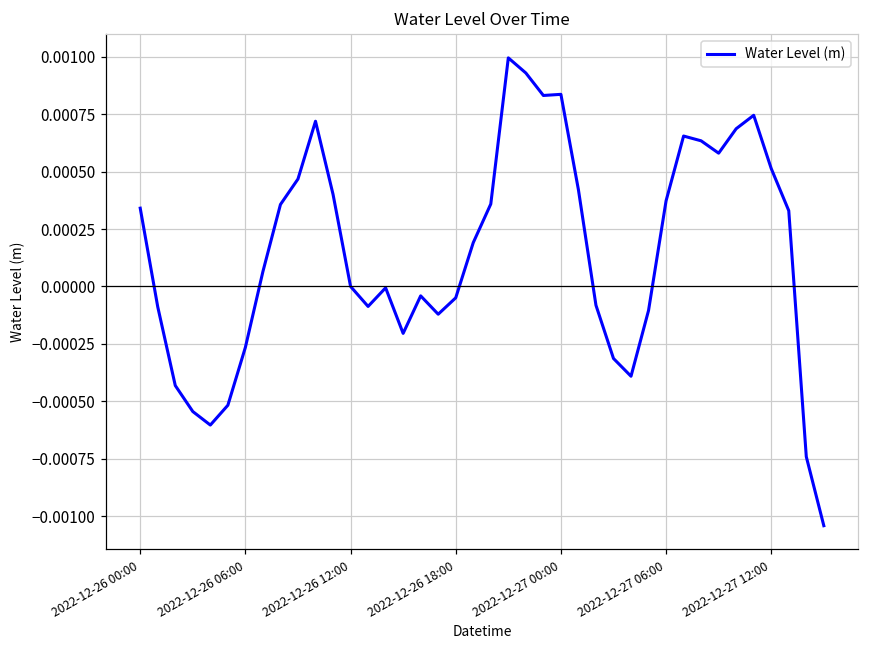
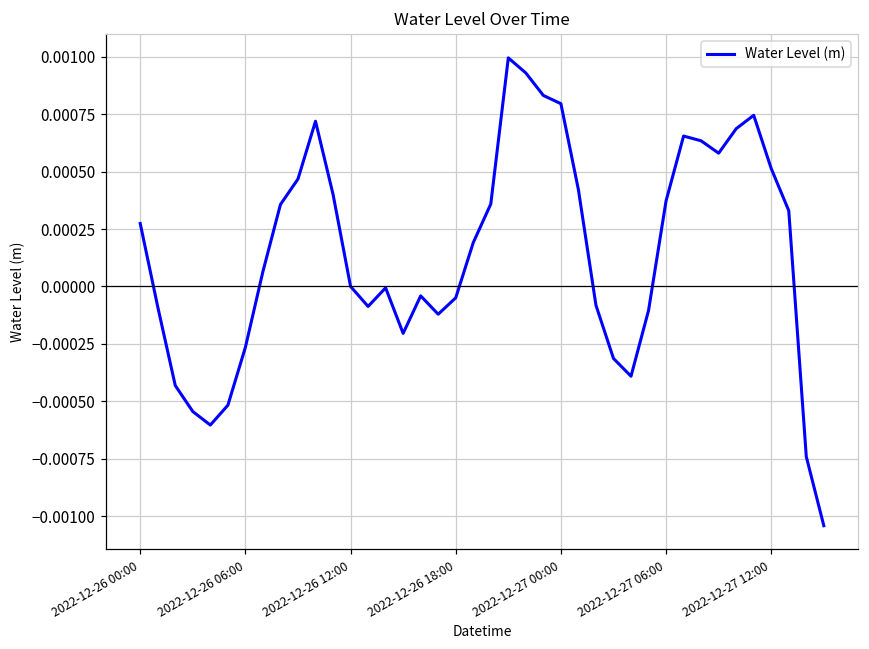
2022-12-26 00:00: 0.00034 -> 0.00027
2022-12-27 00:00: 0.00084 -> 0.00080
